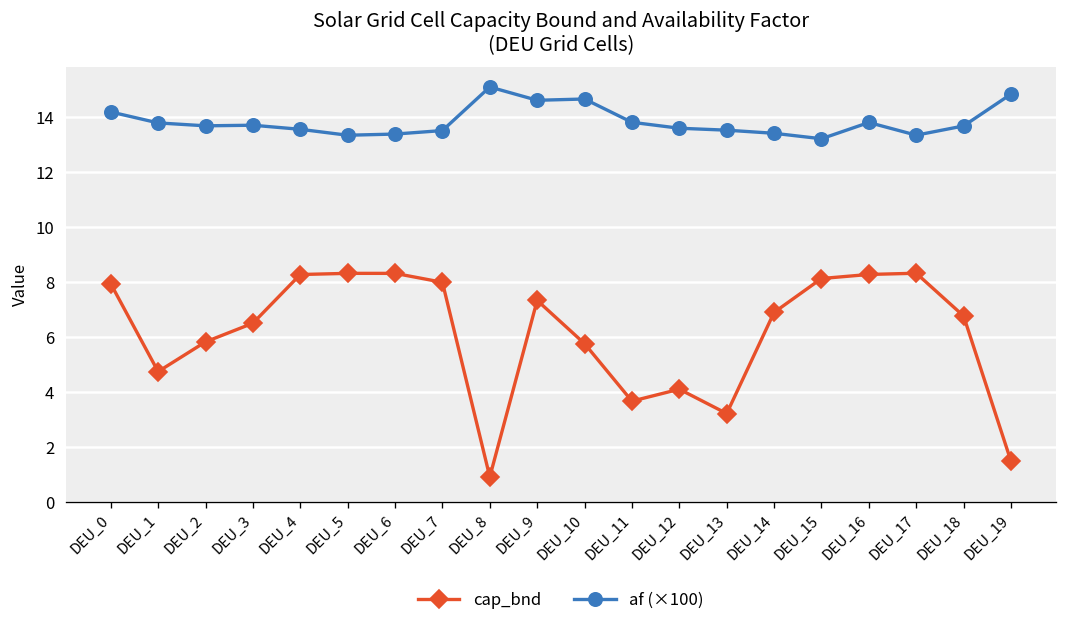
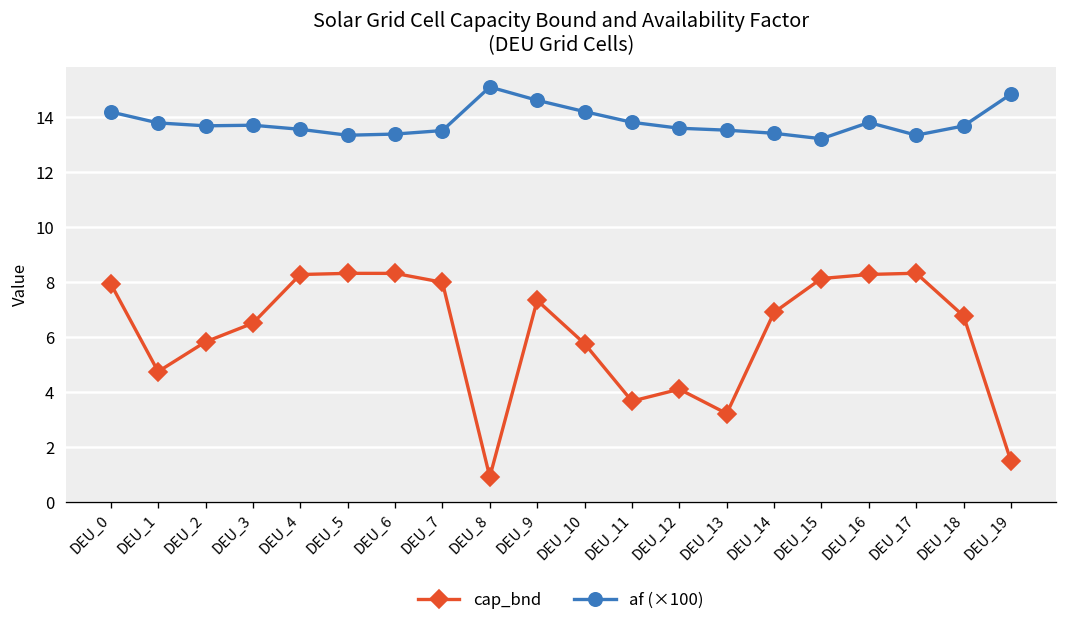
af (×100), DEU_10: 14.7 -> 14.2
